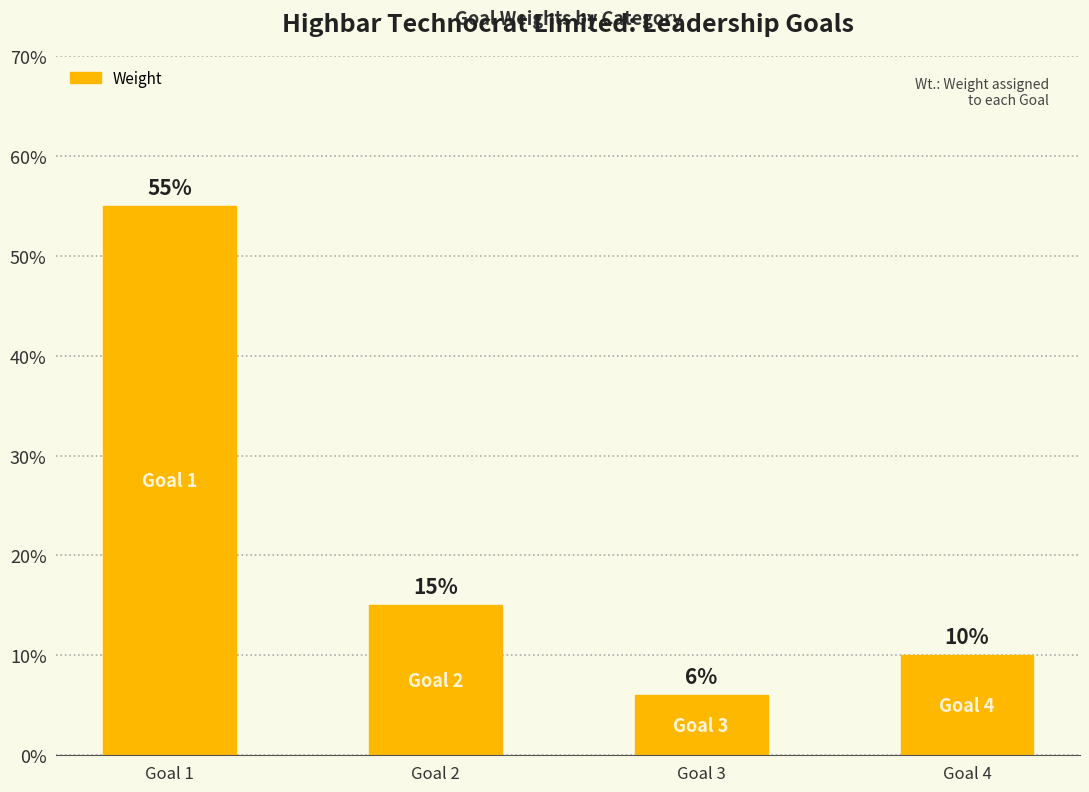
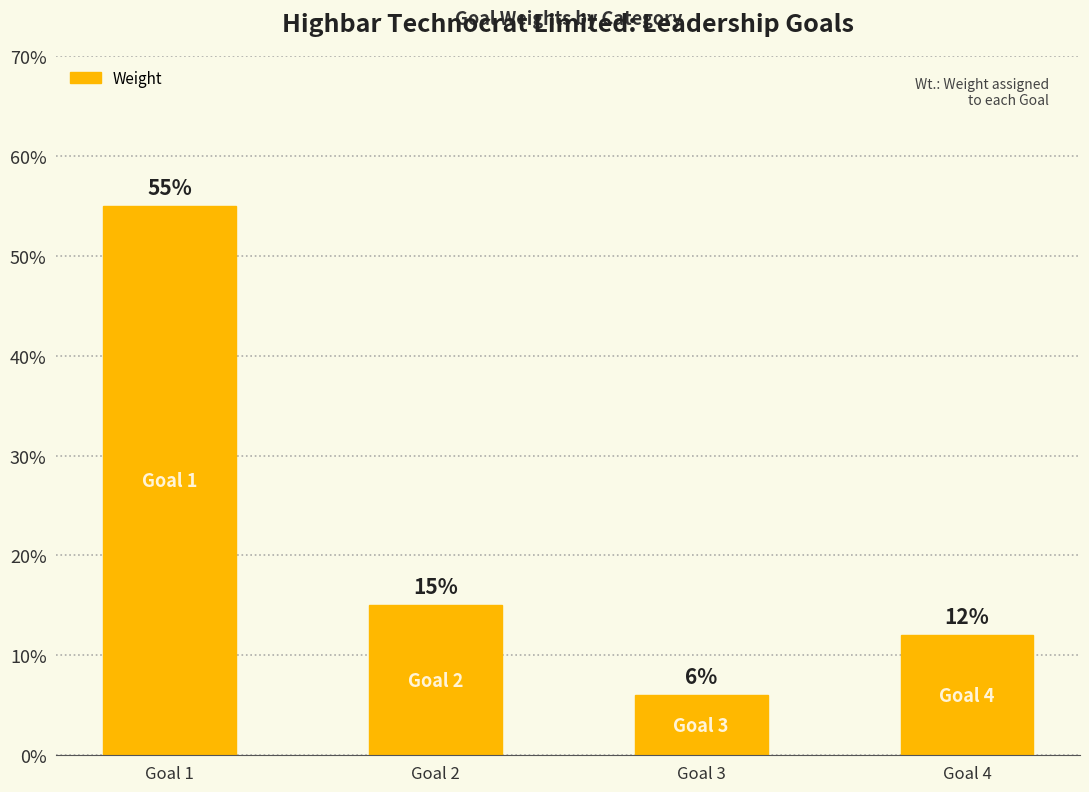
Goal 4: 10% -> 12%
